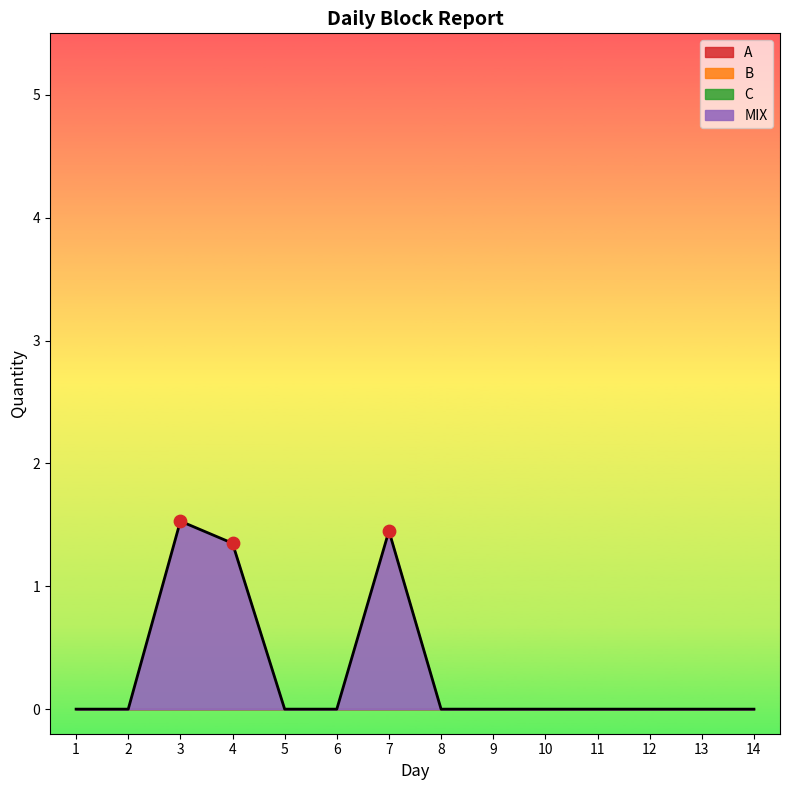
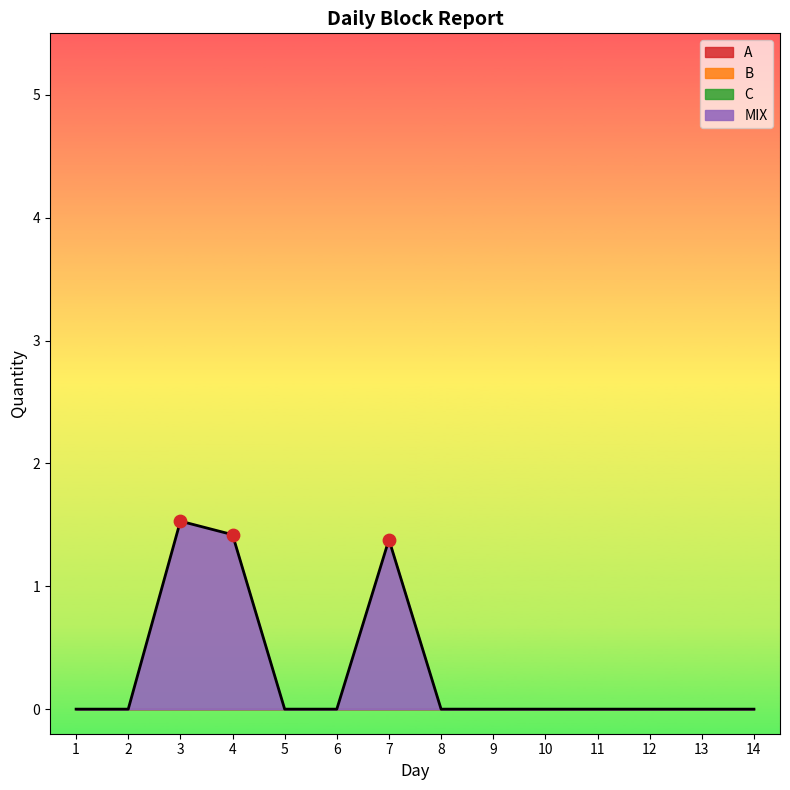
MIX, 4: 1.35 -> 1.42
MIX, 7: 1.45 -> 1.38
